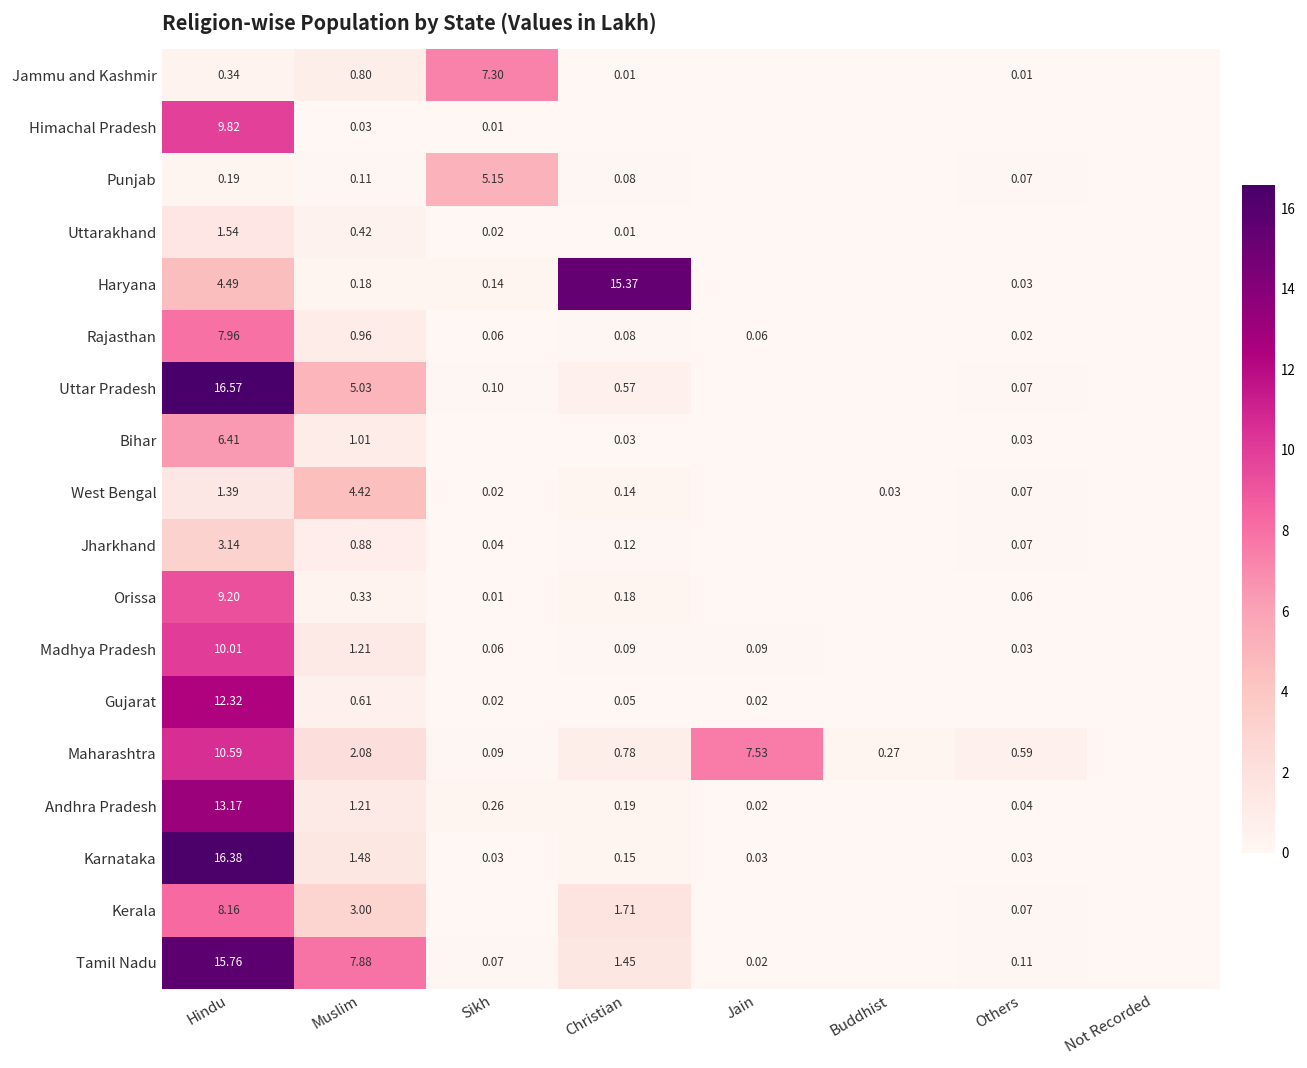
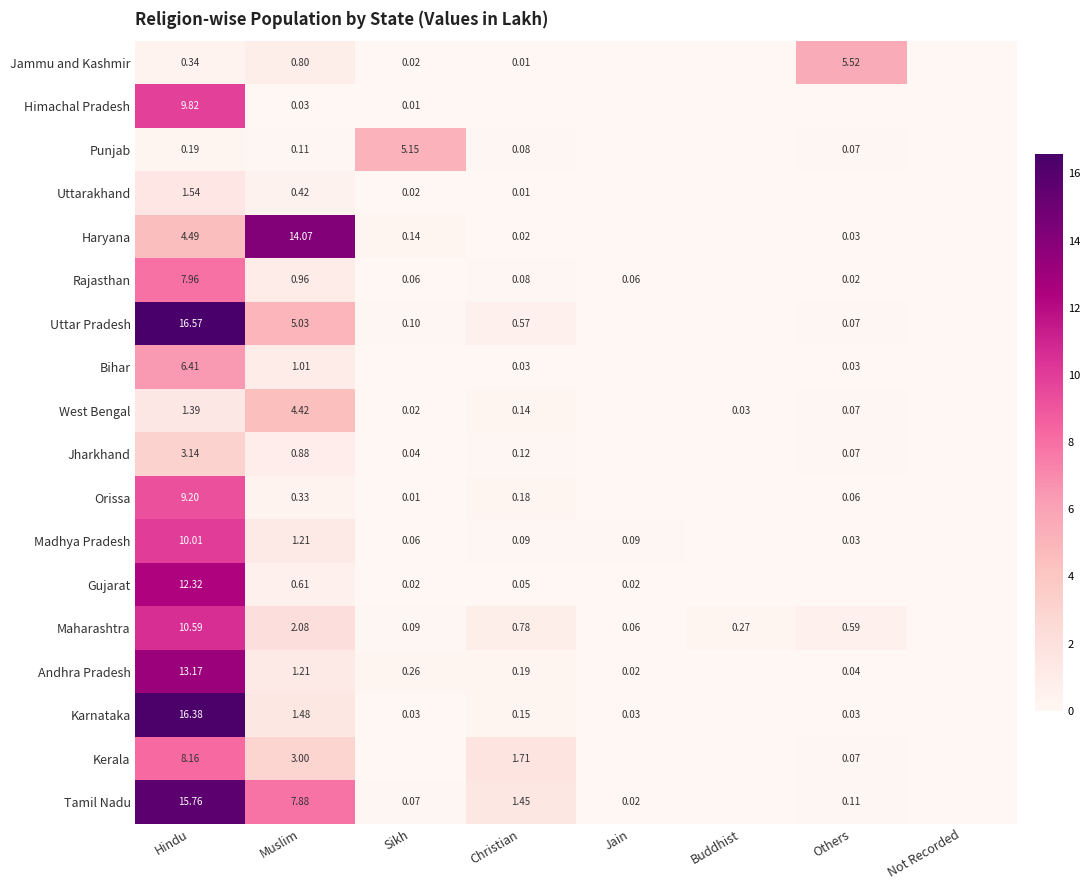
Jammu and Kashmir, Sikh: 7.30 -> 0.02
Jammu and Kashmir, Others: 0.01 -> 5.52
Haryana, Muslim: 0.18 -> 14.07
Haryana, Christian: 15.37 -> 0.02
Maharashtra, Jain: 7.53 -> 0.06
